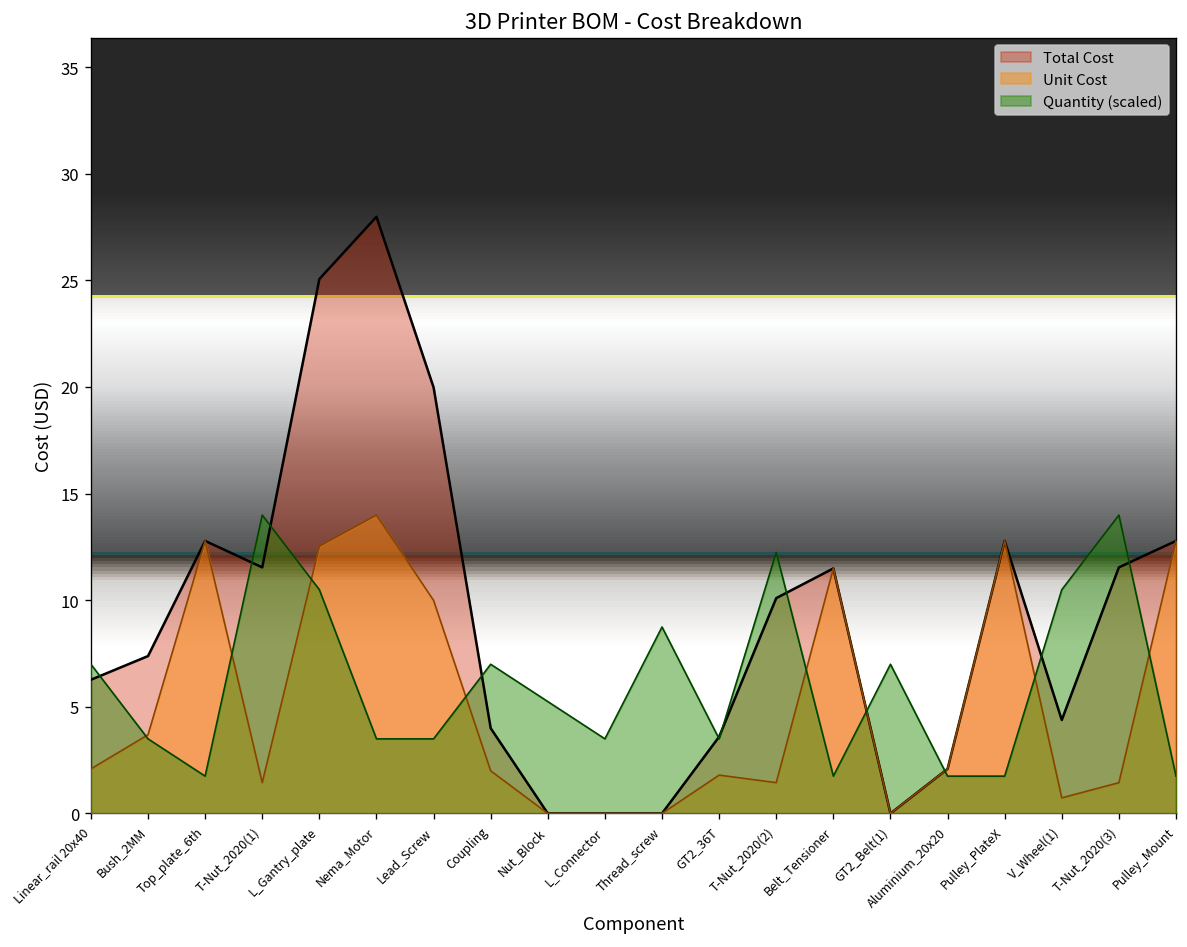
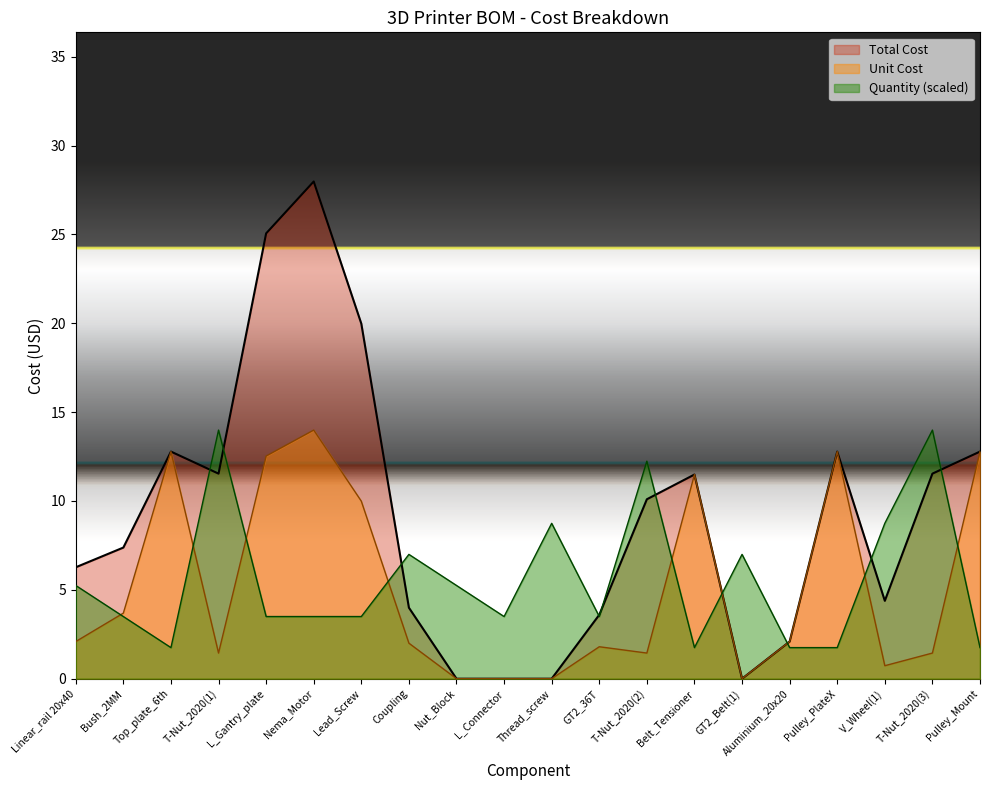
Quantity (scaled), Linear_rail 20x40: 7.0 -> 5.2
Quantity (scaled), L_Gantry_plate: 10.5 -> 3.5
Quantity (scaled), V_Wheel(1): 10.5 -> 8.7
